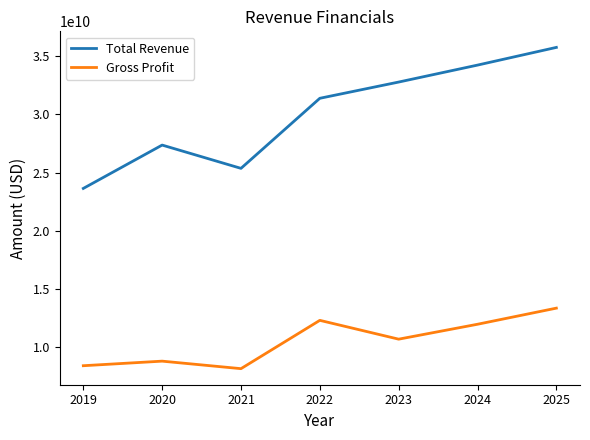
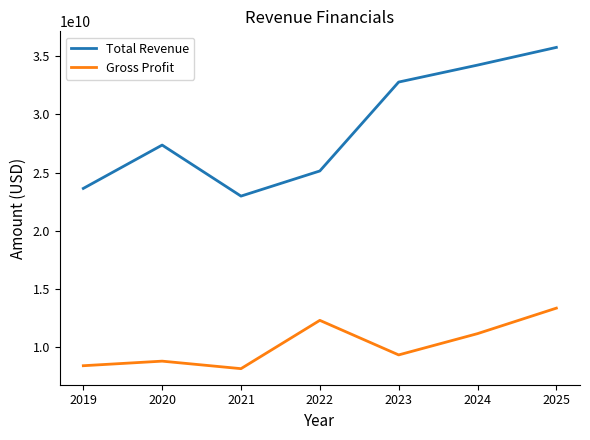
Total Revenue, 2021: 25400000000 -> 23000000000
Total Revenue, 2022: 31400000000 -> 25100000000
Gross Profit, 2023: 10700000000 -> 9300000000
Gross Profit, 2024: 12000000000 -> 11200000000
